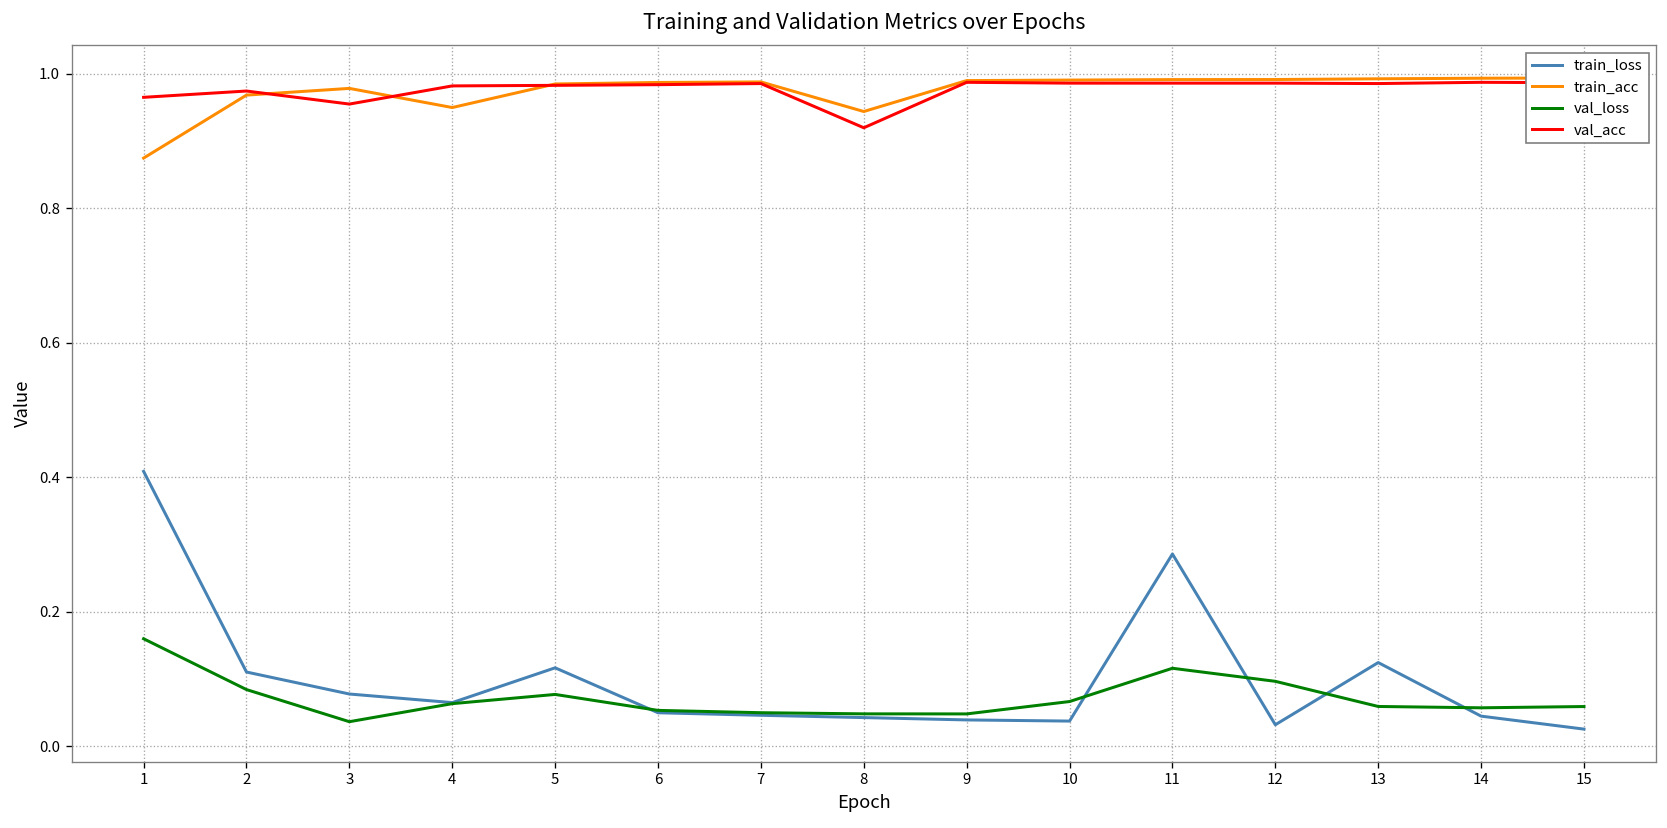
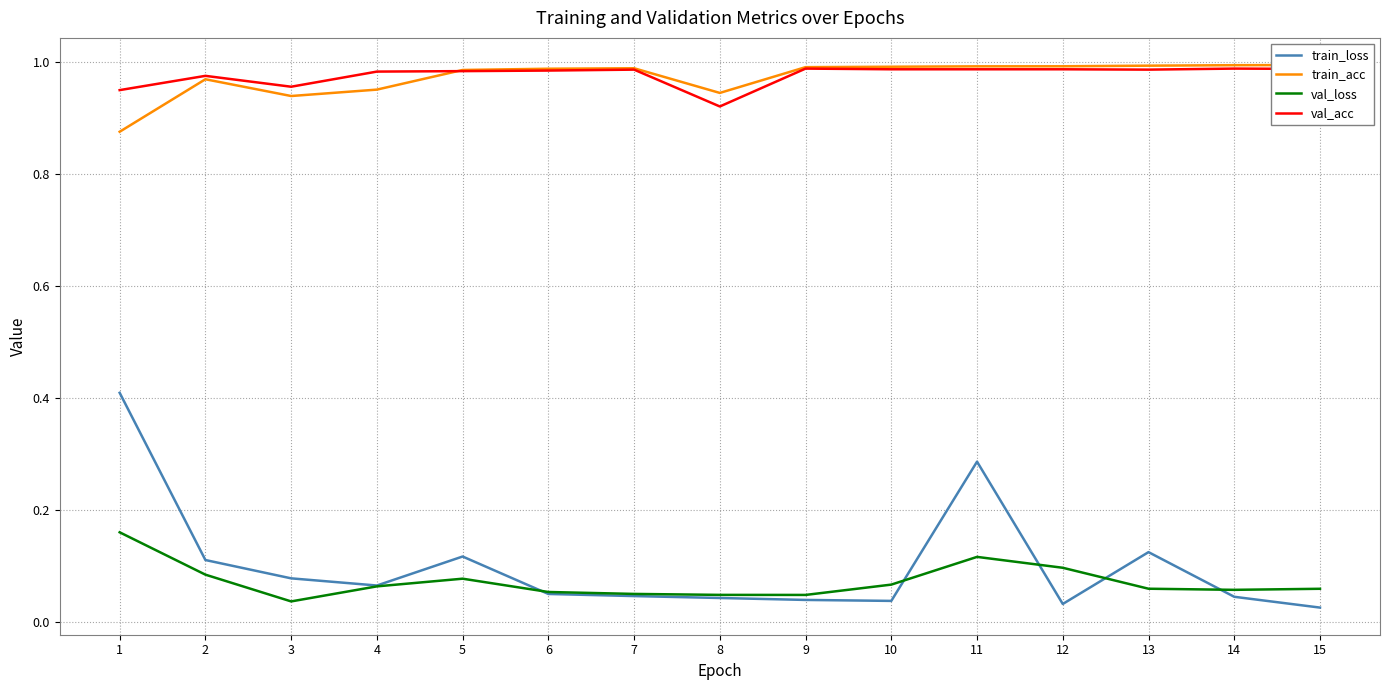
val_acc, 1: 0.97 -> 0.95
train_acc, 3: 0.98 -> 0.94
